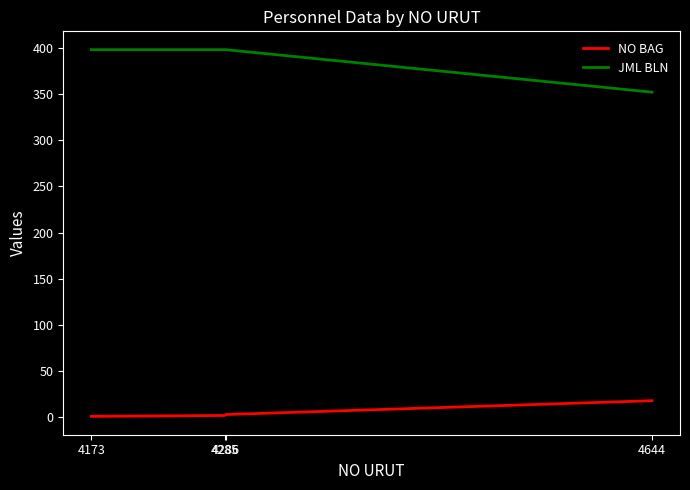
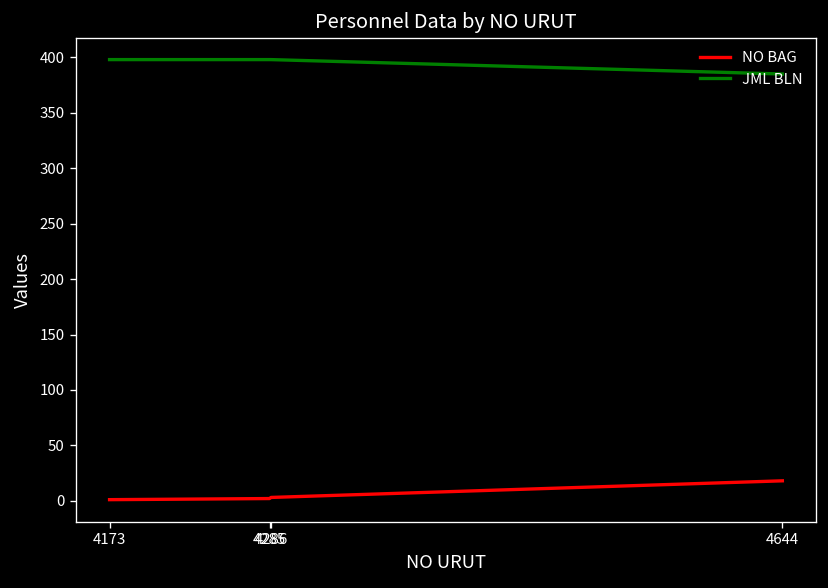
JML BLN, 4644: 350 -> 390
